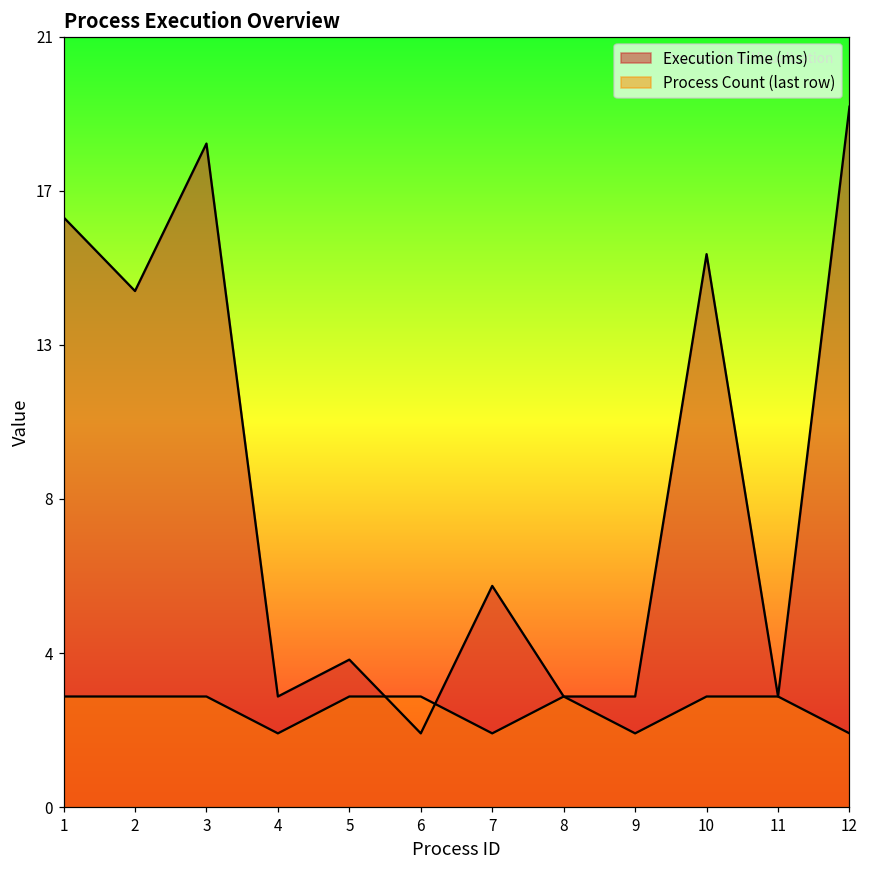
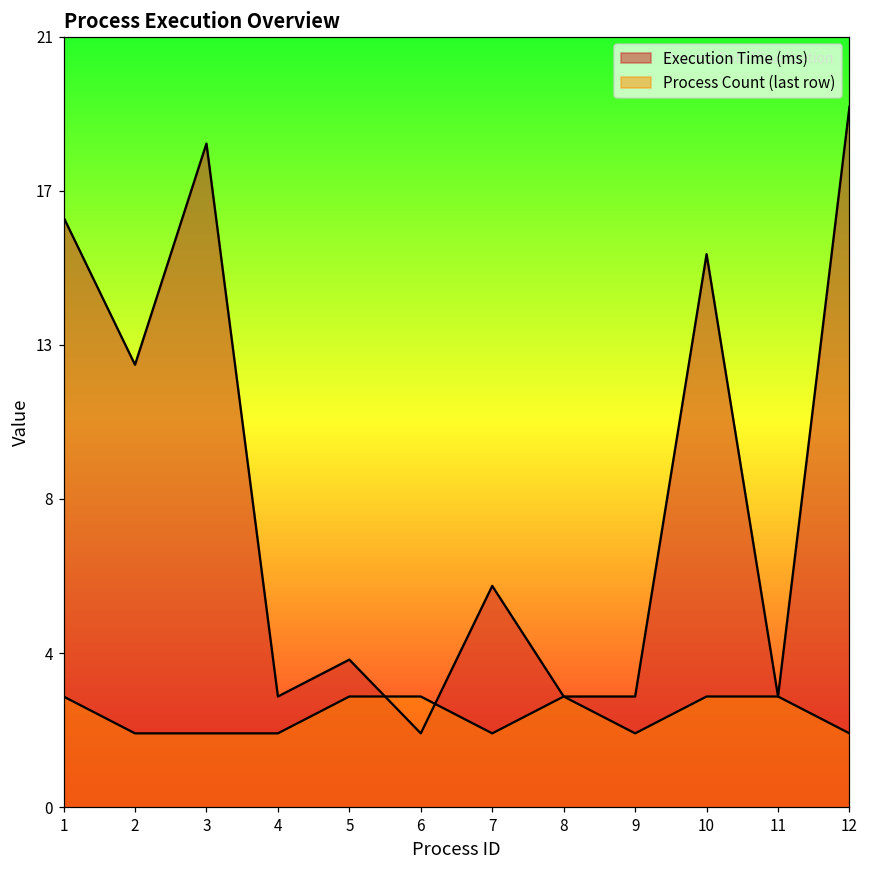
Execution Time (ms), 2: 14 -> 12
Process Count (last row), 2: 3 -> 2
Process Count (last row), 3: 3 -> 2
